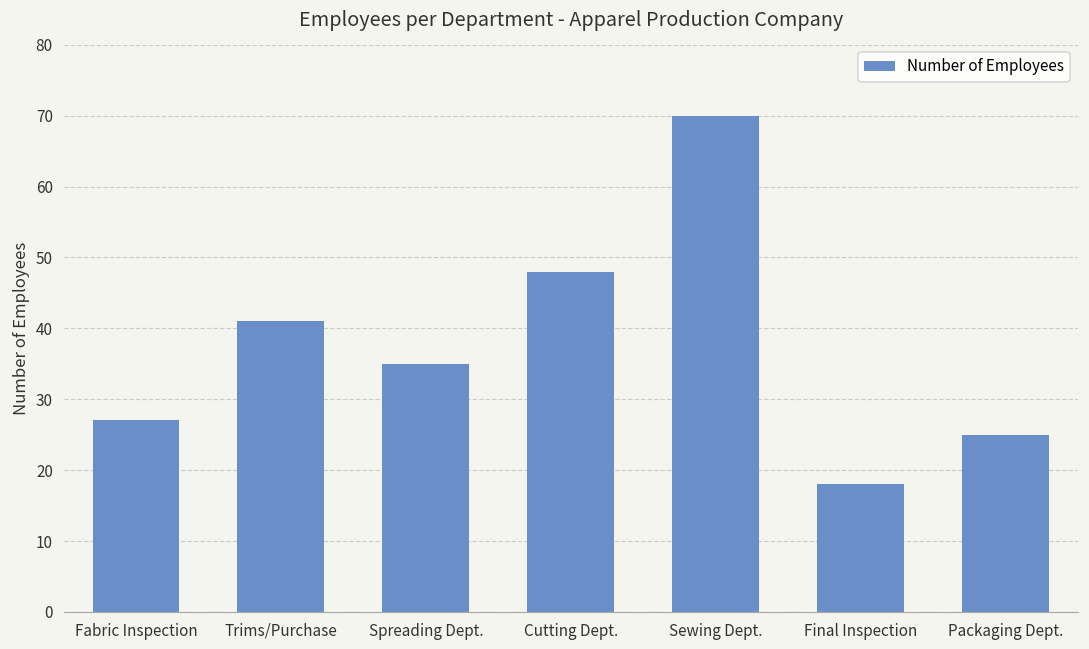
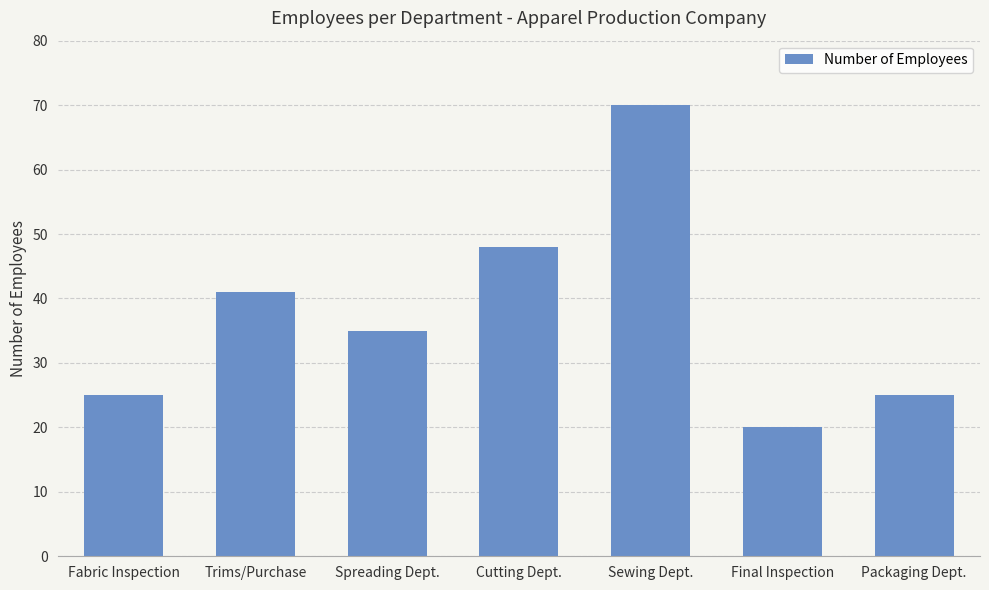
Fabric Inspection: 27 -> 25
Final Inspection: 18 -> 20
